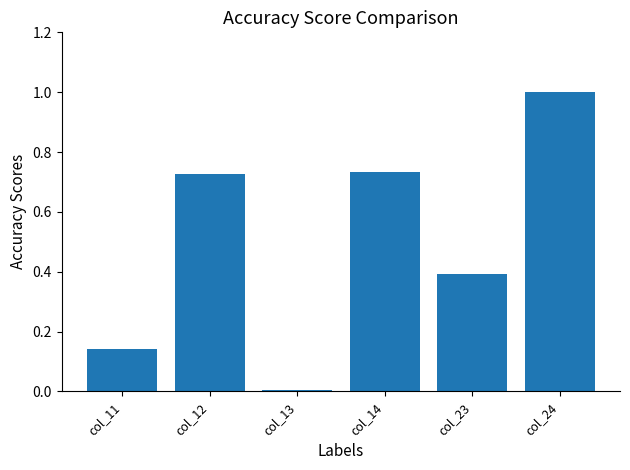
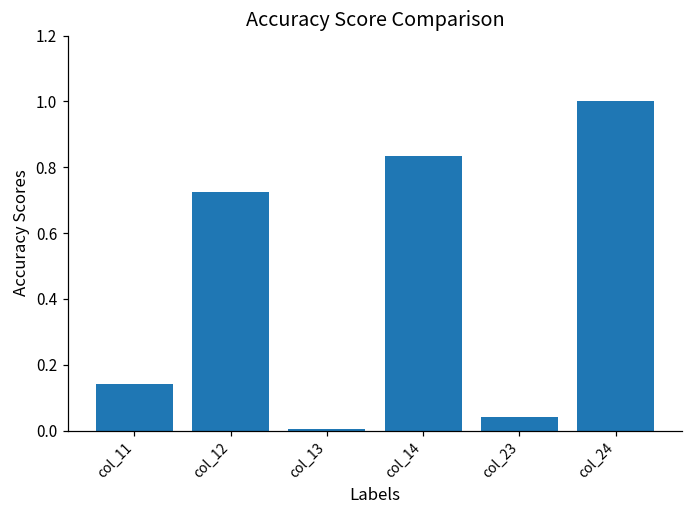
col_14: 0.73 -> 0.83
col_23: 0.39 -> 0.04
